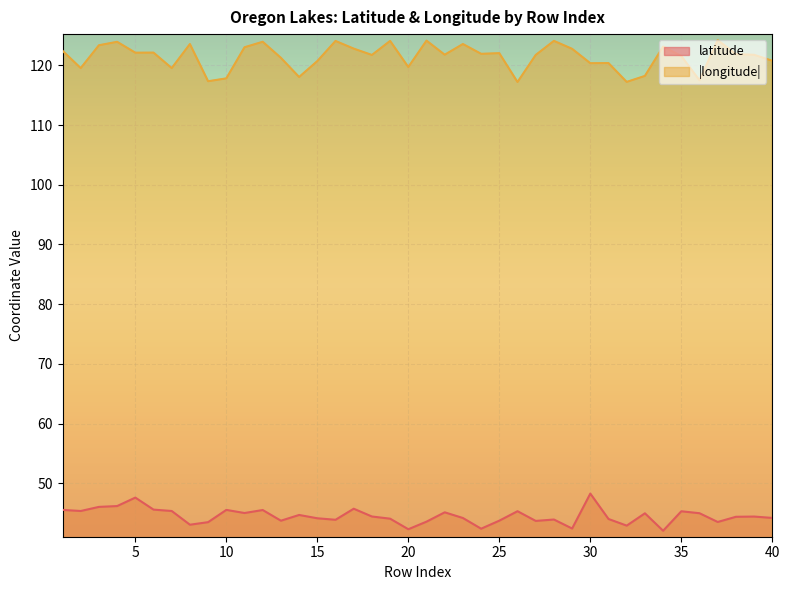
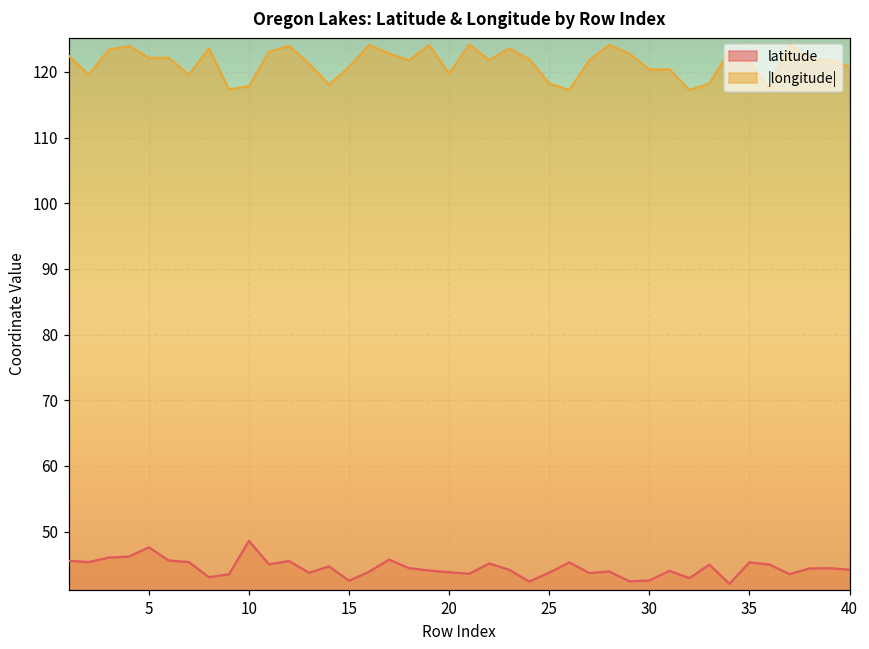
latitude, 10: 46 -> 49
latitude, 15: 44 -> 43
latitude, 20: 42 -> 44
|longitude|, 25: 122 -> 118
latitude, 30: 48 -> 43
